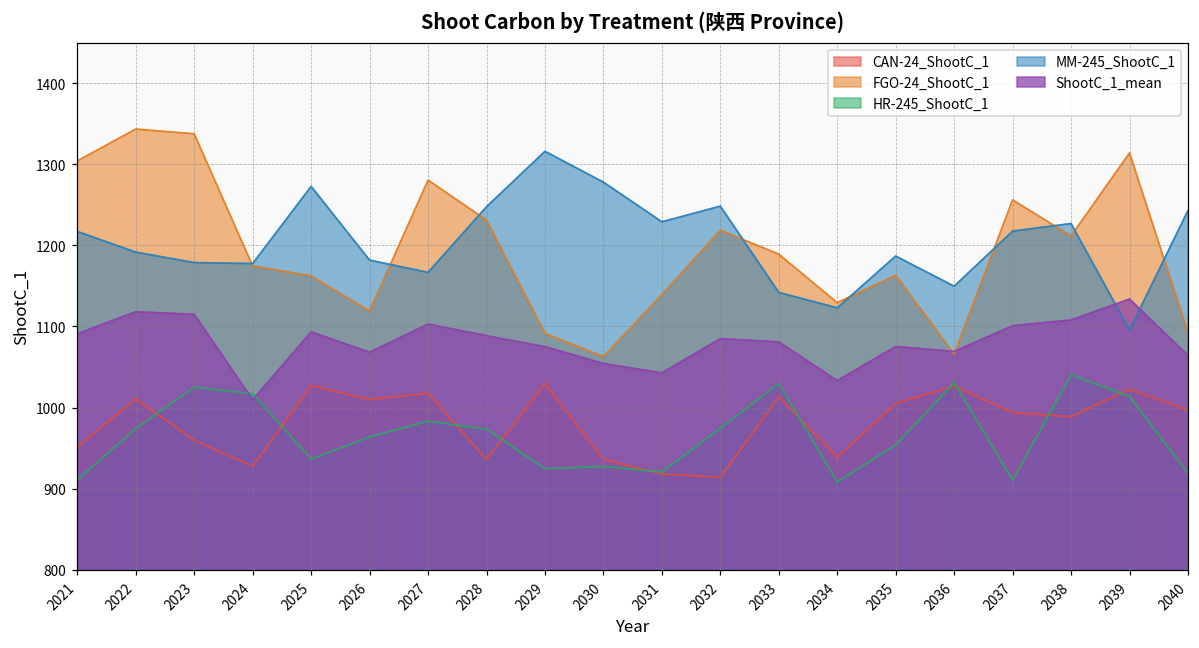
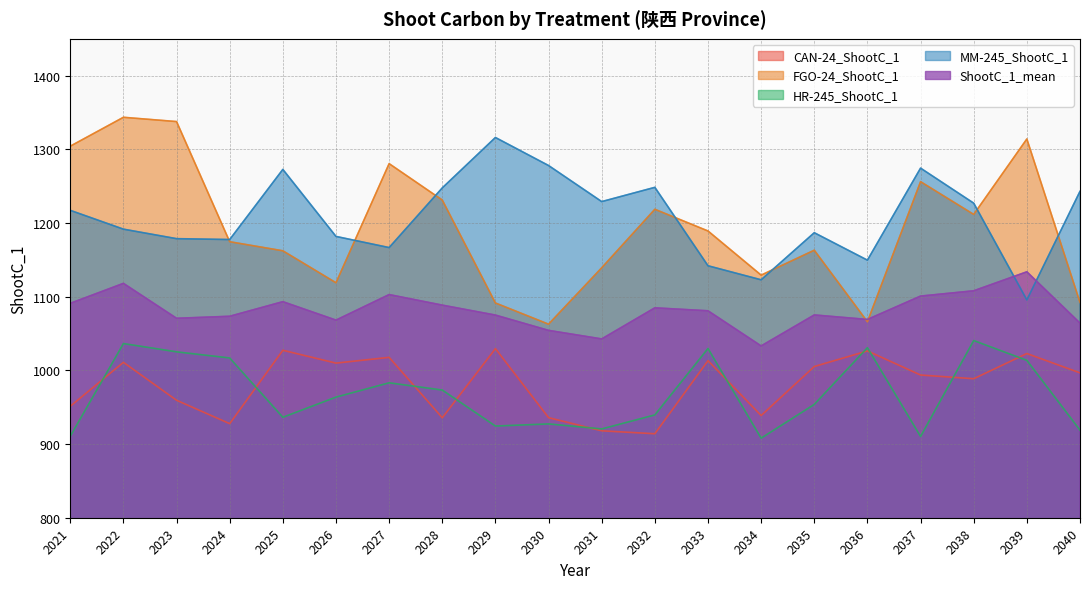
HR-245_ShootC_1, 2022: 970 -> 1040
ShootC_1_mean, 2023: 1110 -> 1070
ShootC_1_mean, 2024: 1010 -> 1070
HR-245_ShootC_1, 2032: 970 -> 940
MM-245_ShootC_1, 2037: 1220 -> 1270
